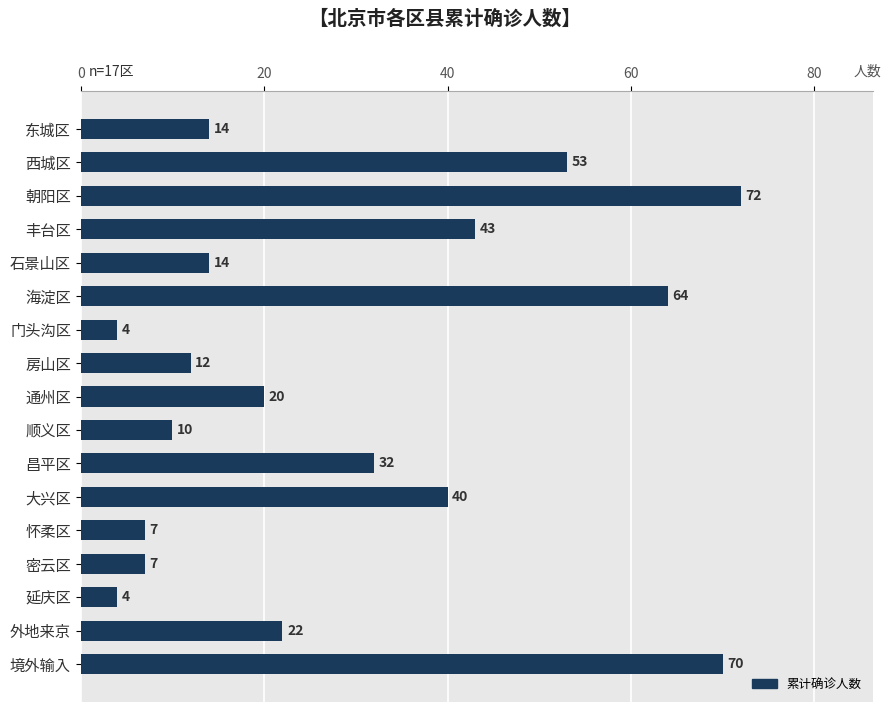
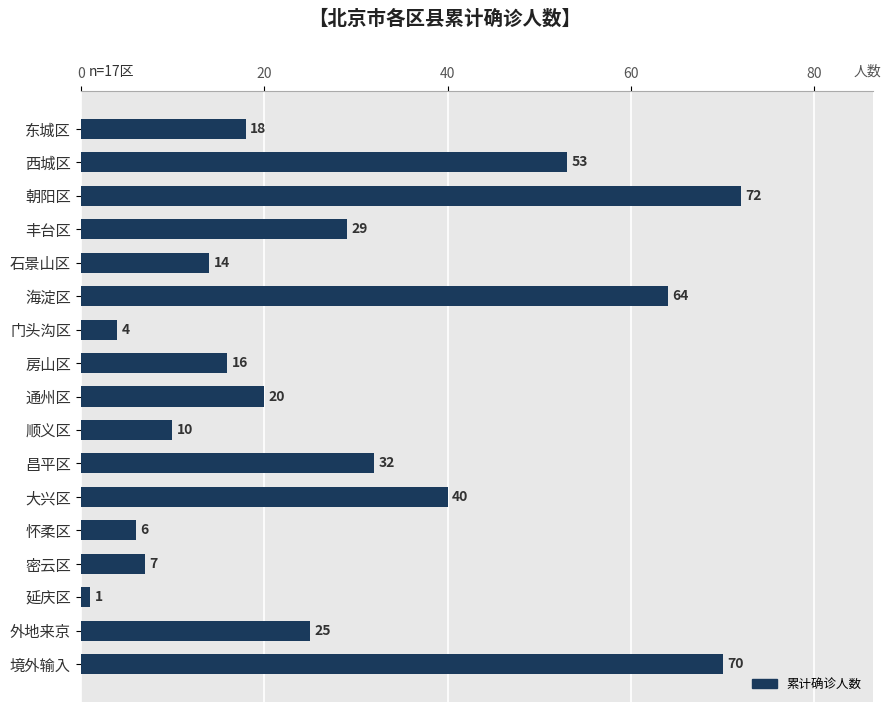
东城区: 14 -> 18
丰台区: 43 -> 29
房山区: 12 -> 16
怀柔区: 7 -> 6
延庆区: 4 -> 1
外地来京: 22 -> 25
